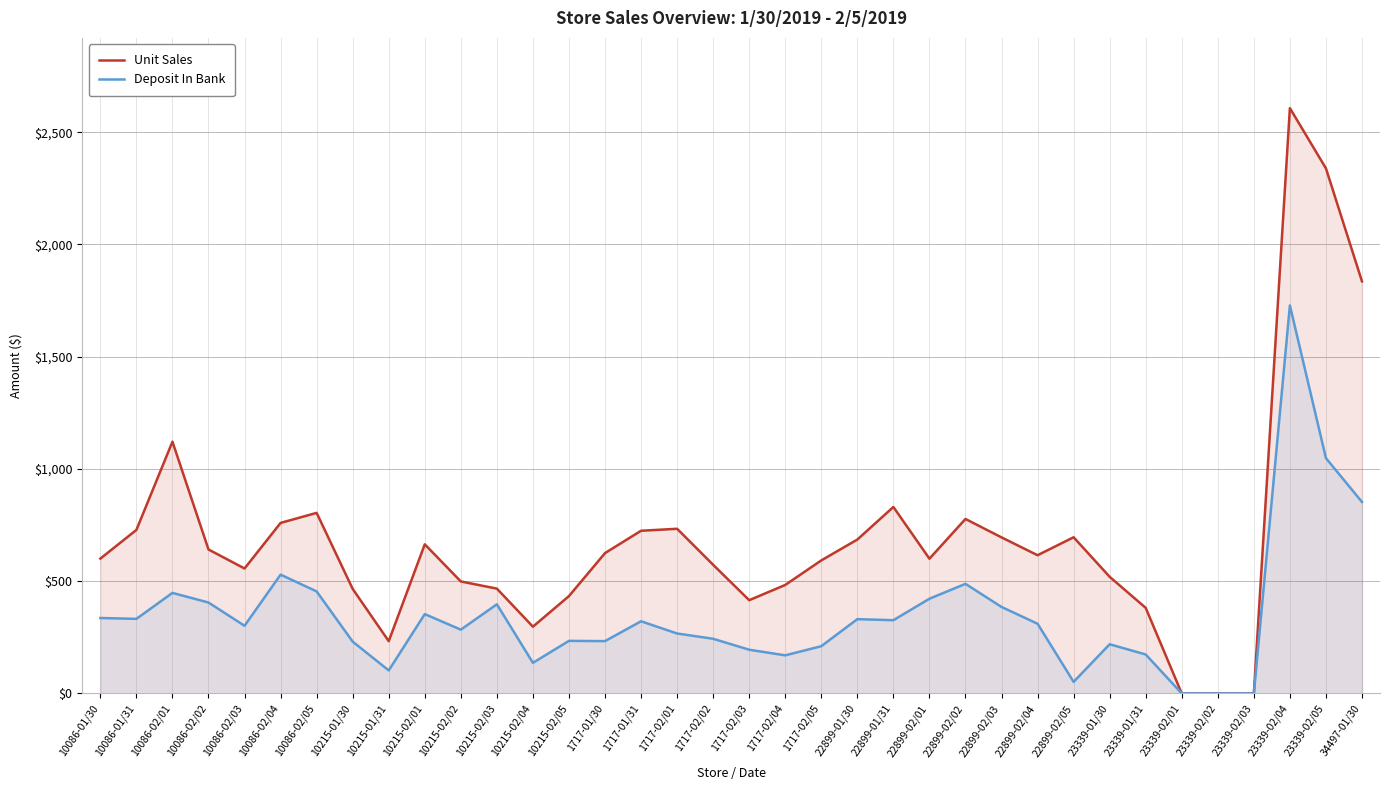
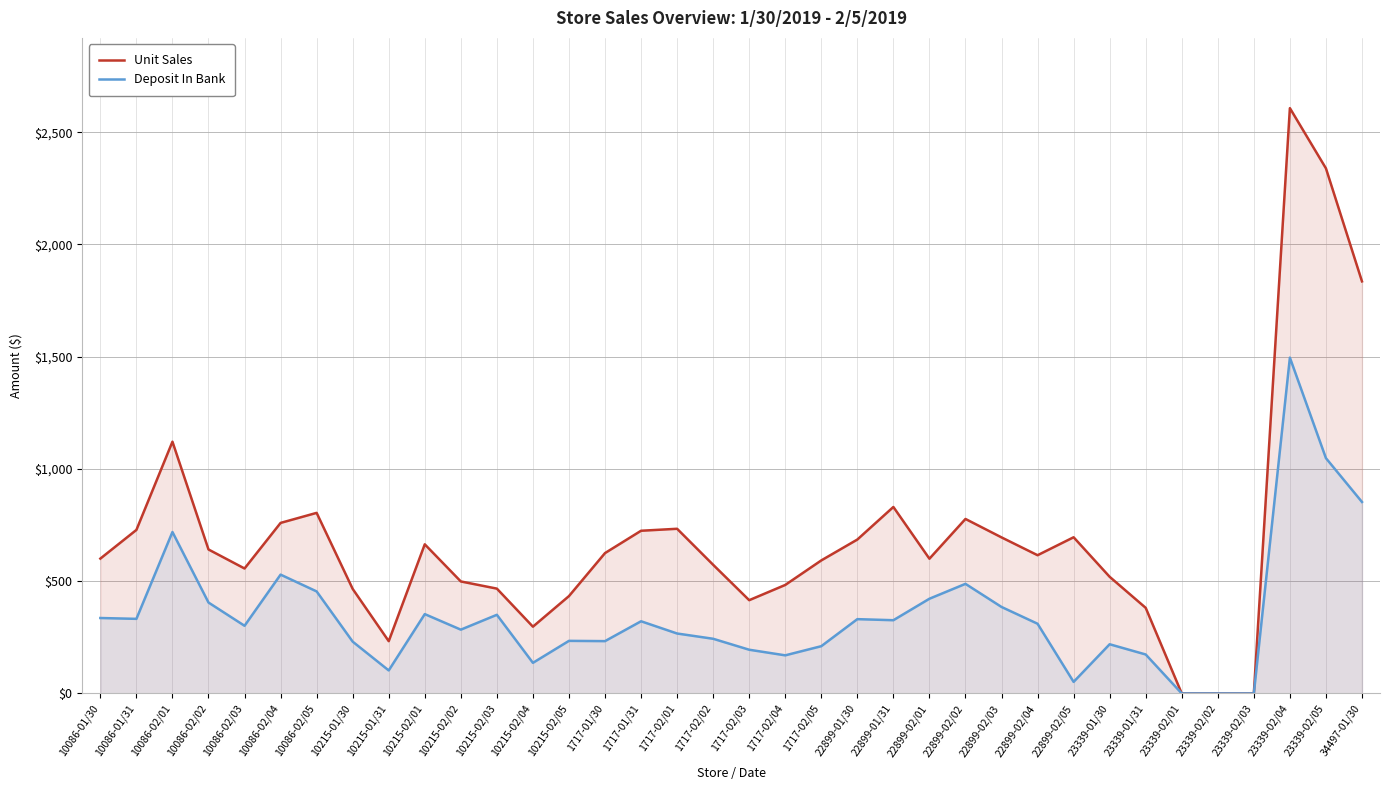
Deposit In Bank, 10086-02/01: $450 -> $720
Deposit In Bank, 10215-02/03: $400 -> $350
Deposit In Bank, 23339-02/04: $1,730 -> $1,500
